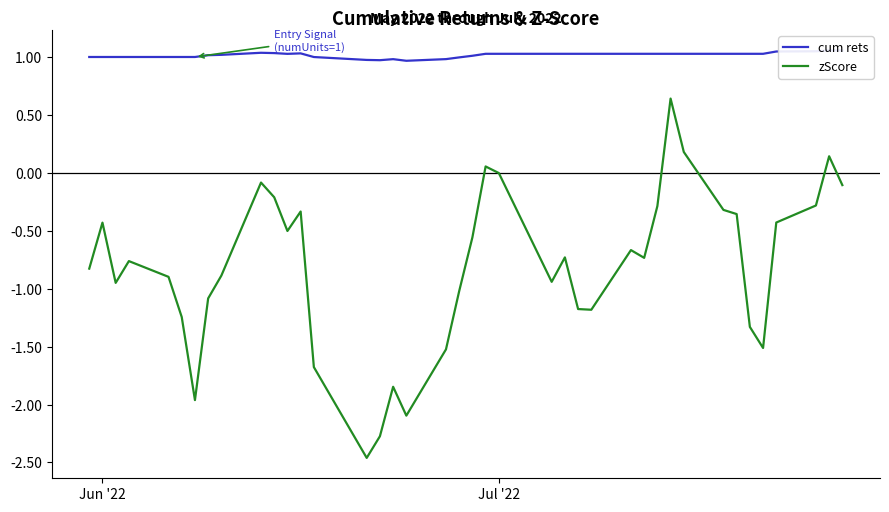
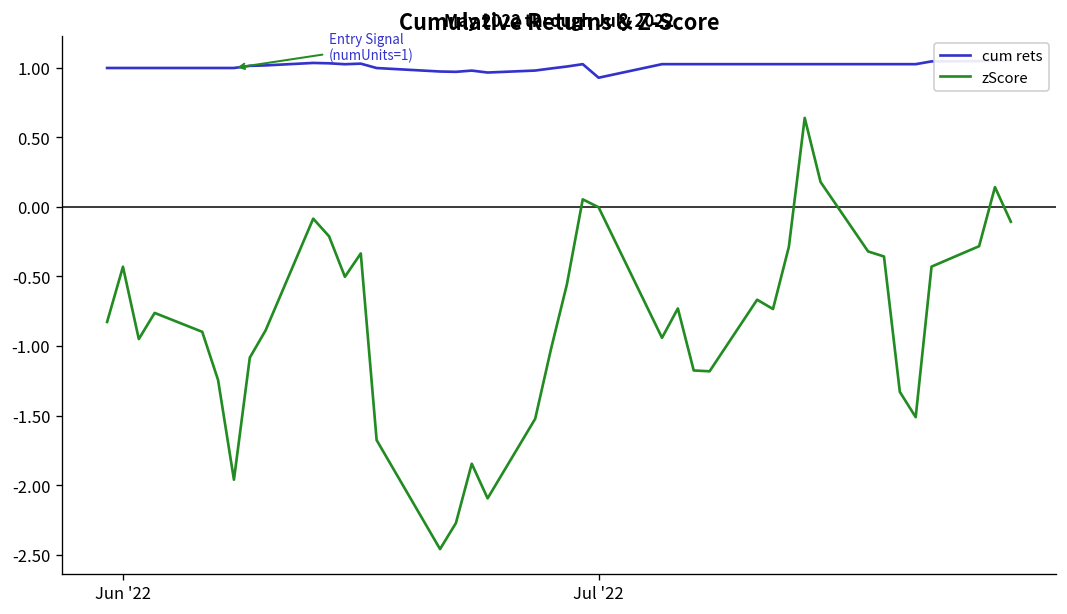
cum rets, Jul '22: 1.03 -> 0.93
